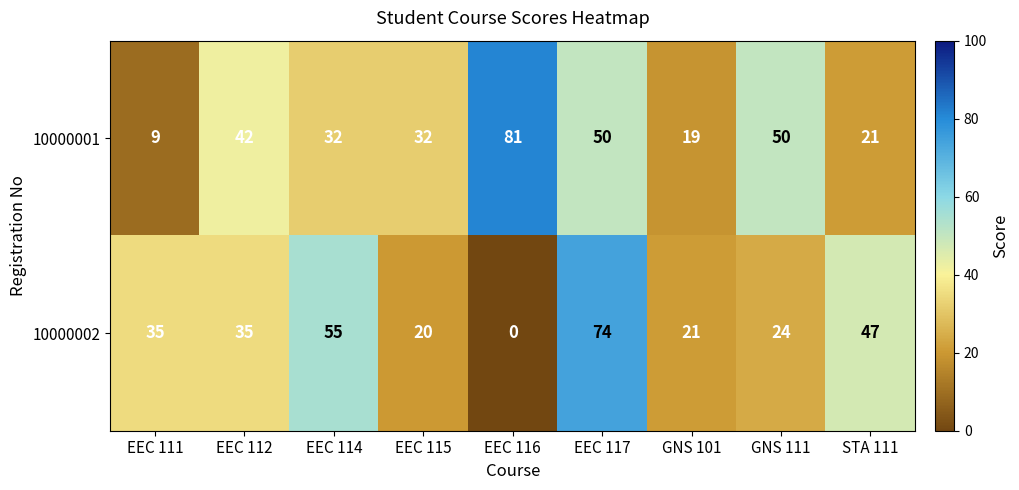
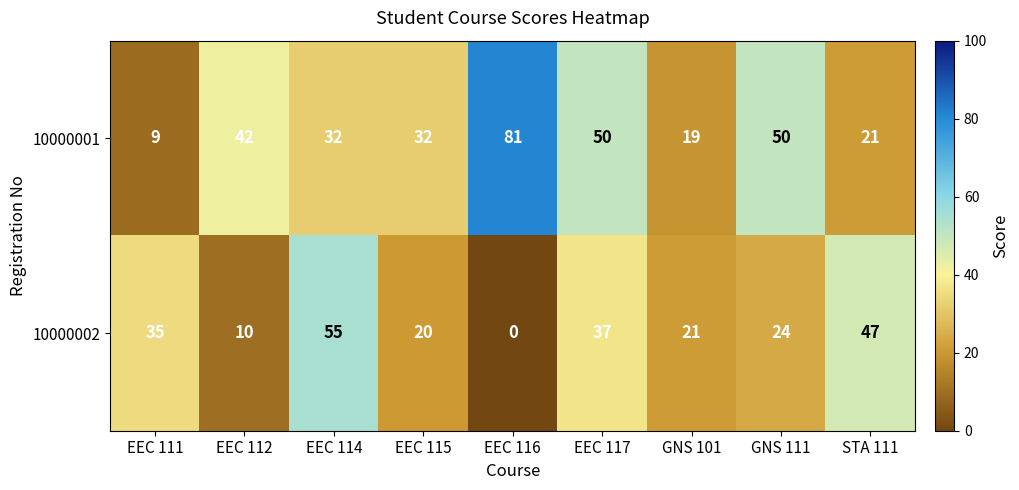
10000002, EEC 112: 35 -> 10
10000002, EEC 117: 74 -> 37
